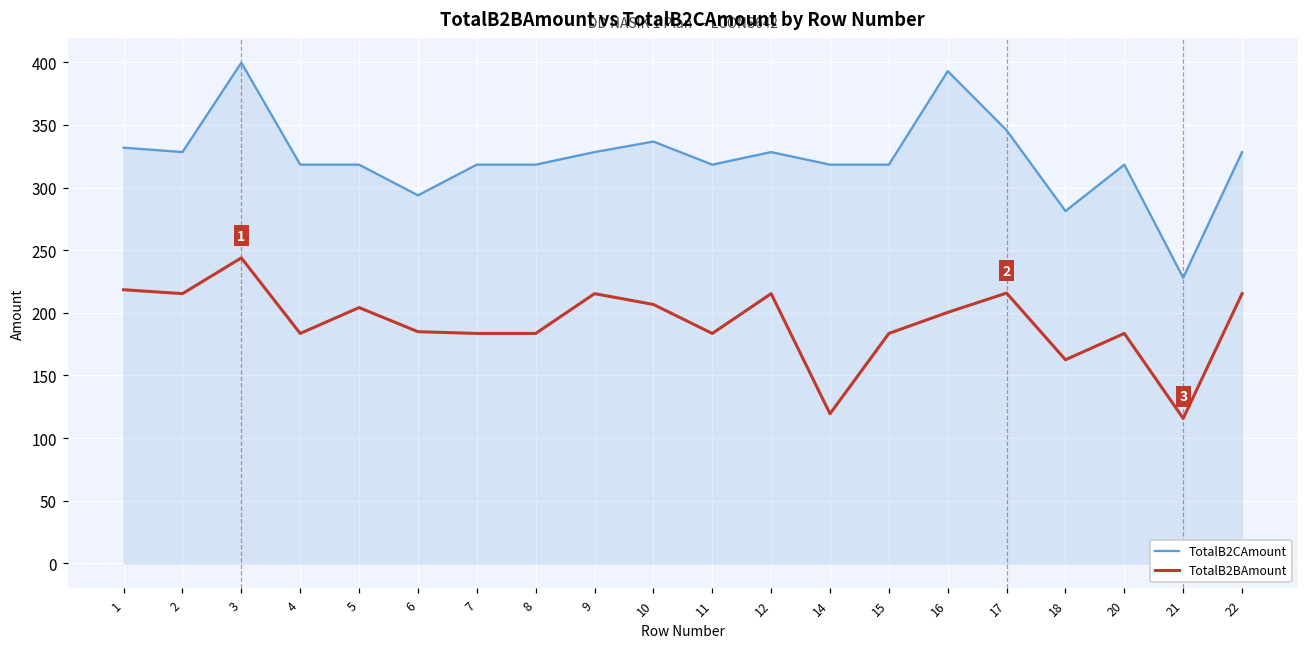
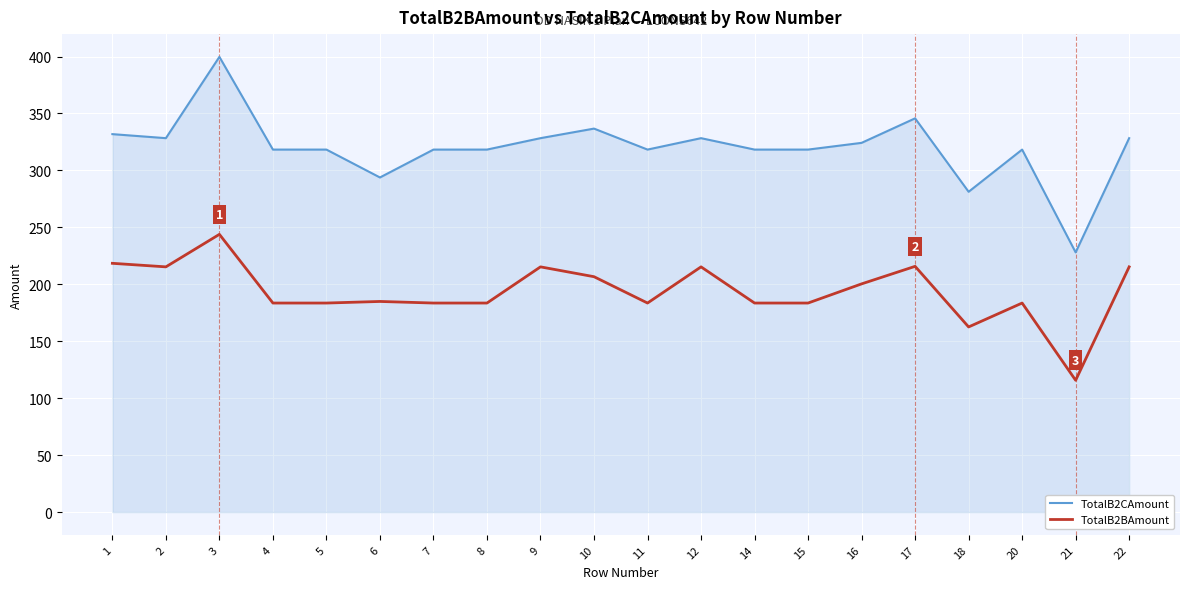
TotalB2BAmount, 5: 204 -> 184
TotalB2BAmount, 14: 119 -> 184
TotalB2CAmount, 16: 393 -> 324
